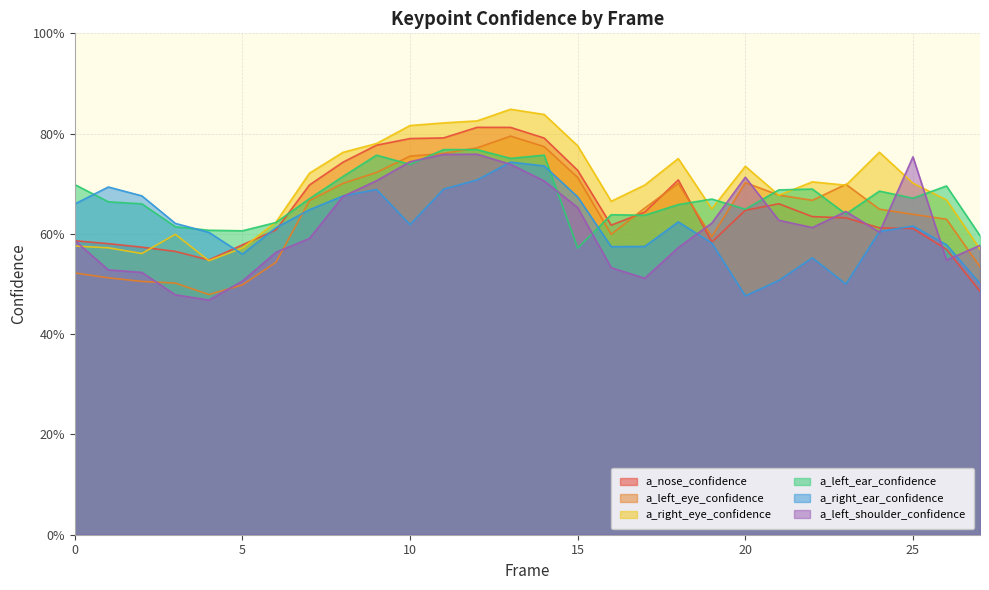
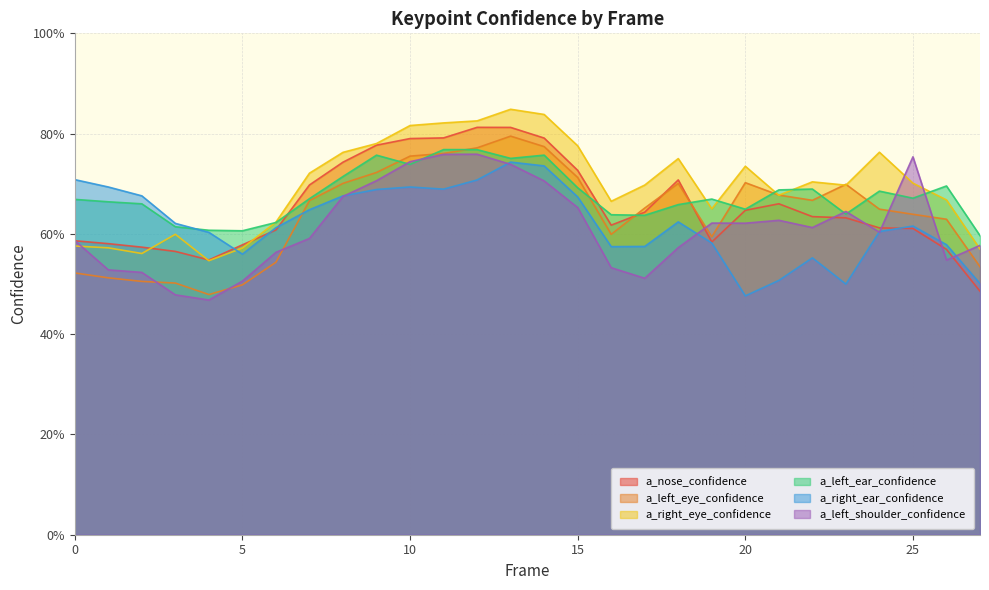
a_left_ear_confidence, 0: 70% -> 67%
a_right_ear_confidence, 0: 66% -> 71%
a_right_ear_confidence, 10: 62% -> 69%
a_left_ear_confidence, 15: 57% -> 69%
a_left_shoulder_confidence, 20: 71% -> 62%
